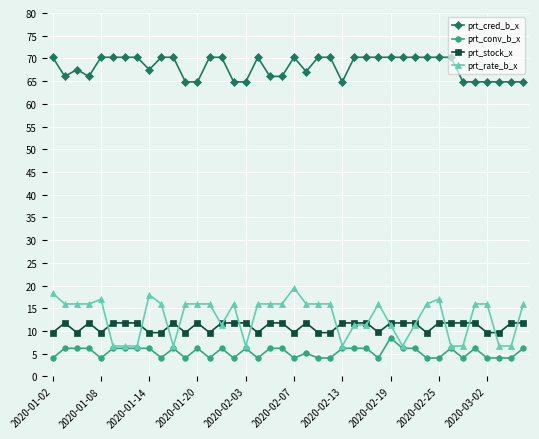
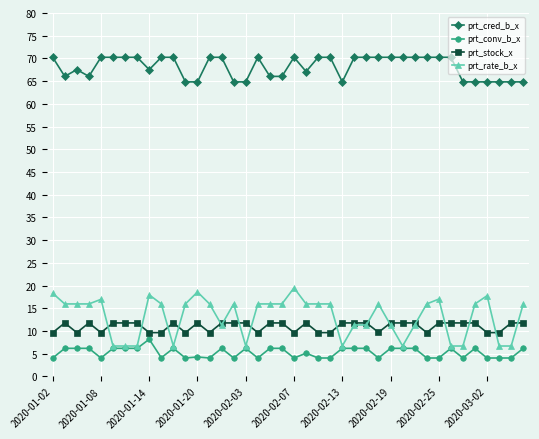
prt_conv_b_x, 2020-01-14: 6 -> 8
prt_conv_b_x, 2020-01-20: 6 -> 4
prt_rate_b_x, 2020-01-20: 16 -> 19
prt_conv_b_x, 2020-02-19: 9 -> 6
prt_rate_b_x, 2020-03-02: 16 -> 18
